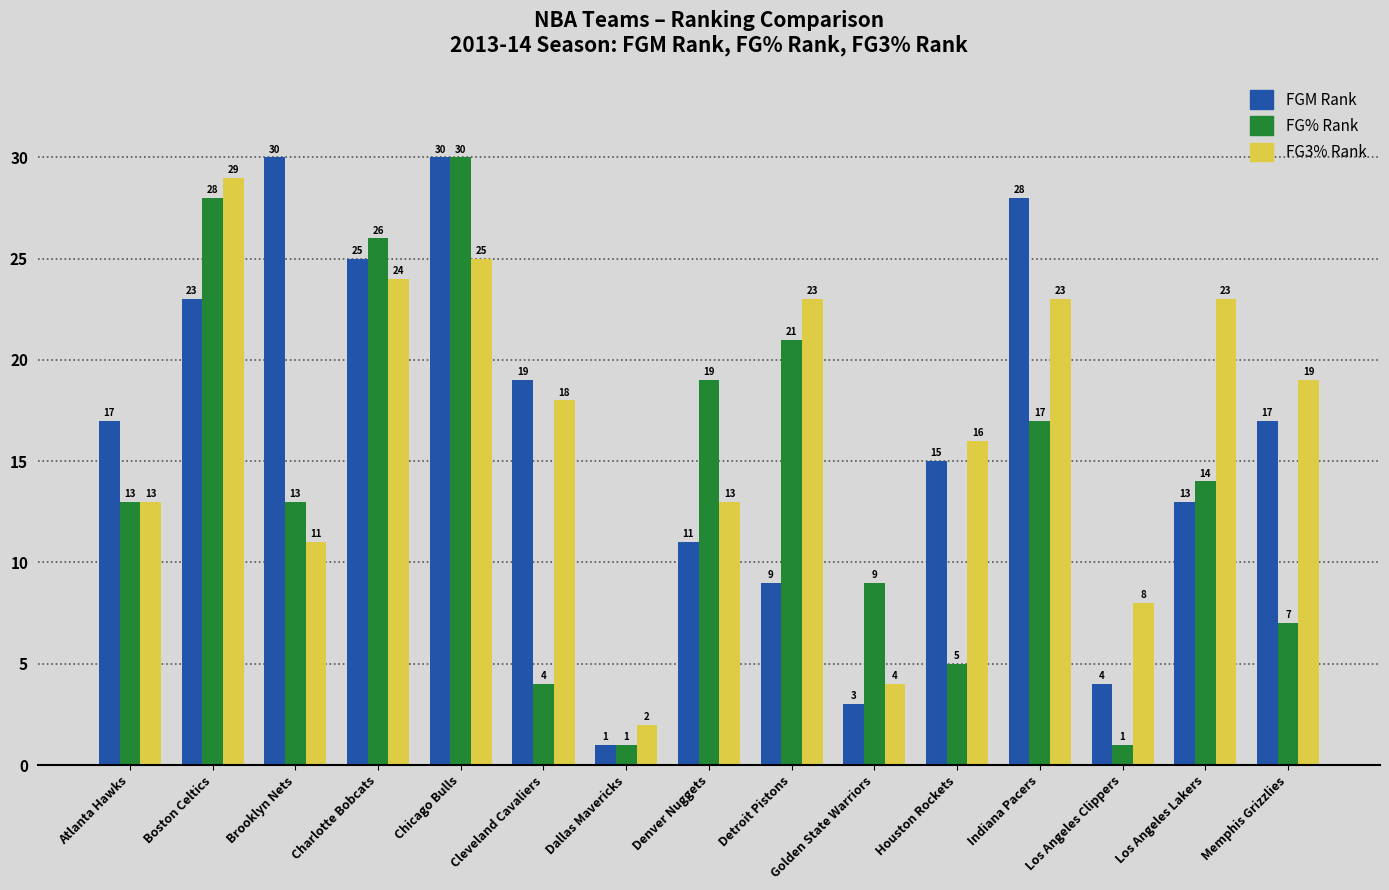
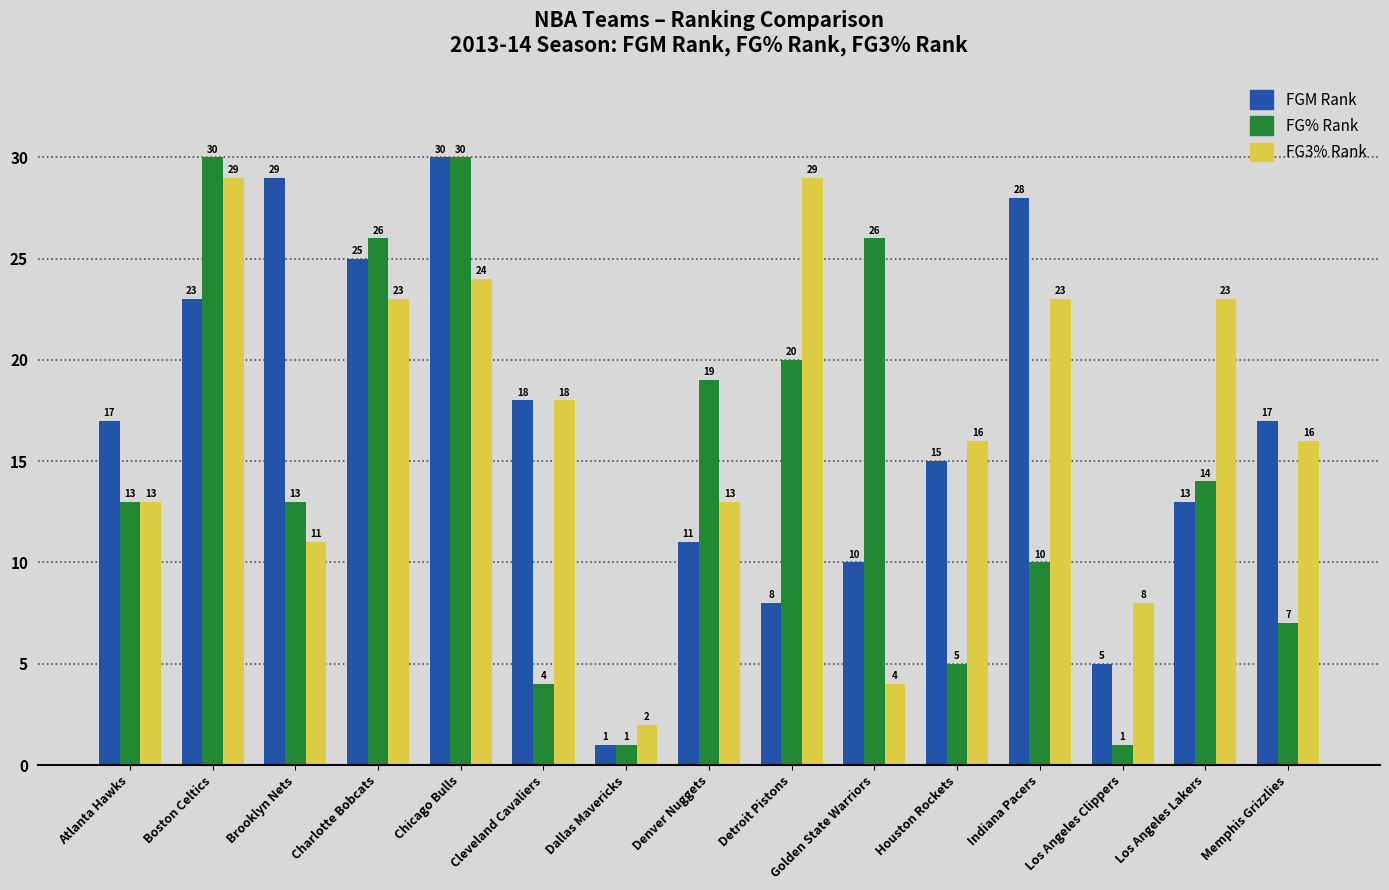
FG% Rank, Boston Celtics: 28 -> 30
FGM Rank, Brooklyn Nets: 30 -> 29
FG3% Rank, Charlotte Bobcats: 24 -> 23
FG3% Rank, Chicago Bulls: 25 -> 24
FGM Rank, Cleveland Cavaliers: 19 -> 18
FGM Rank, Detroit Pistons: 9 -> 8
FG% Rank, Detroit Pistons: 21 -> 20
FG3% Rank, Detroit Pistons: 23 -> 29
FGM Rank, Golden State Warriors: 3 -> 10
FG% Rank, Golden State Warriors: 9 -> 26
FG% Rank, Indiana Pacers: 17 -> 10
FGM Rank, Los Angeles Clippers: 4 -> 5
FG3% Rank, Memphis Grizzlies: 19 -> 16
